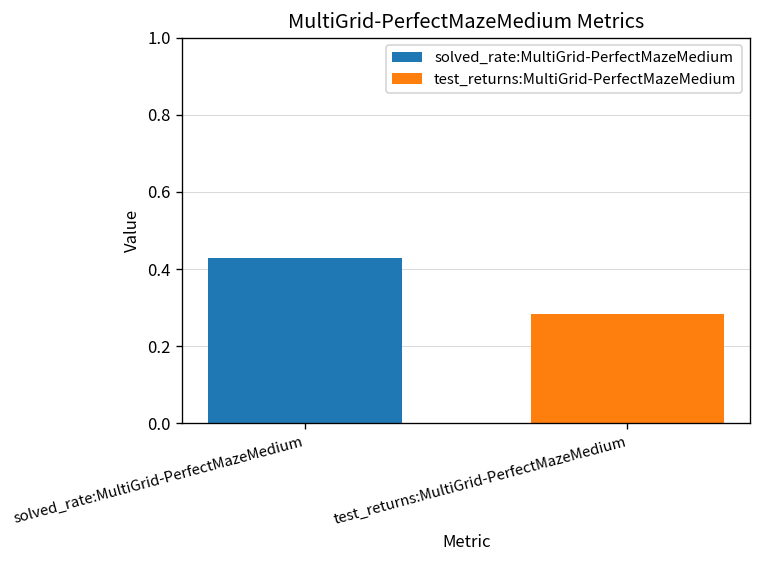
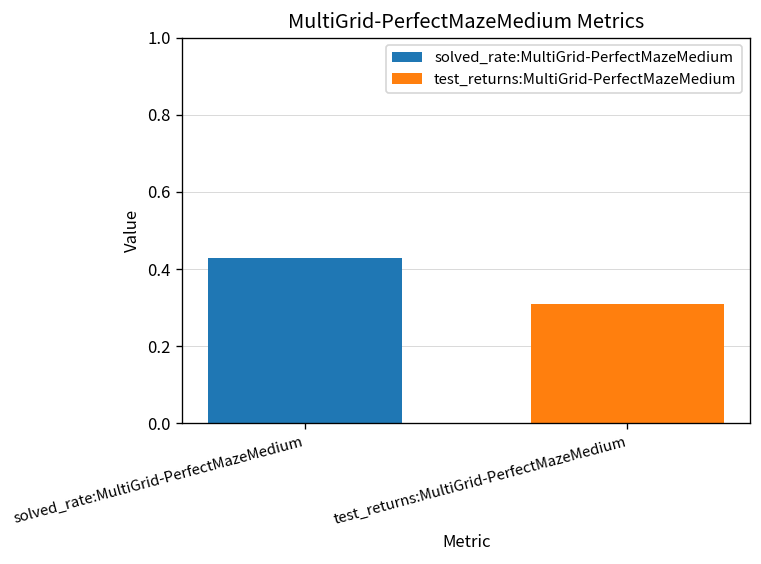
test_returns:MultiGrid-PerfectMazeMedium: 0.28 -> 0.31
